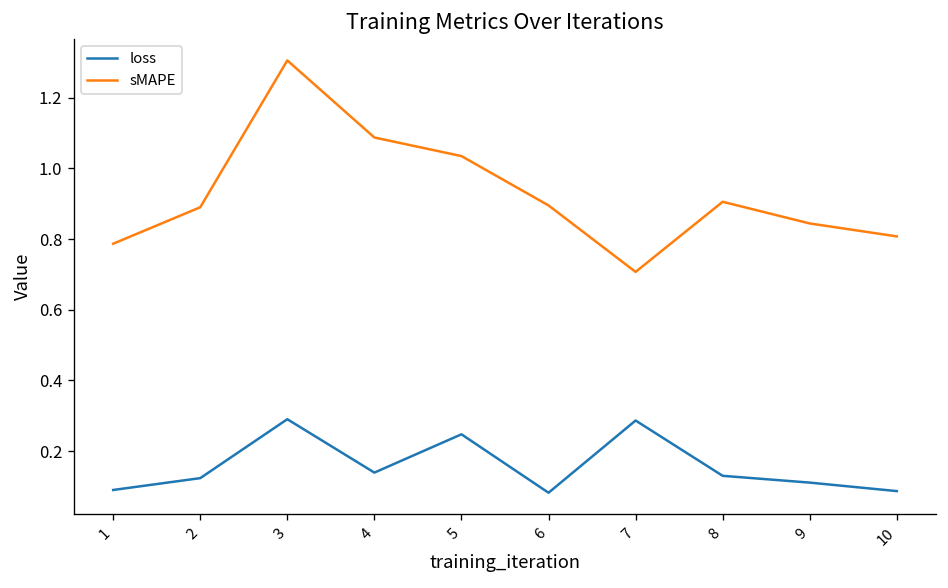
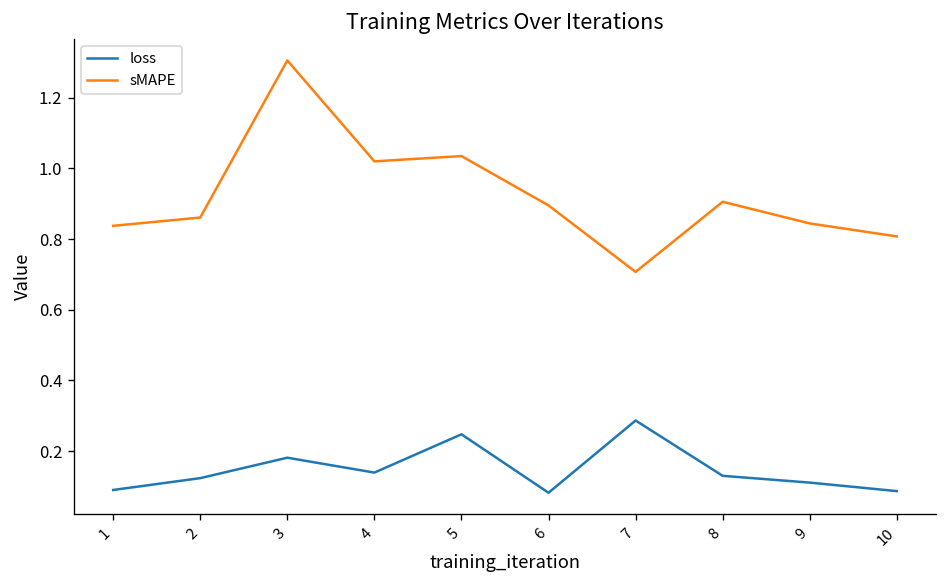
sMAPE, 1: 0.79 -> 0.84
sMAPE, 2: 0.89 -> 0.86
loss, 3: 0.29 -> 0.18
sMAPE, 4: 1.09 -> 1.02
